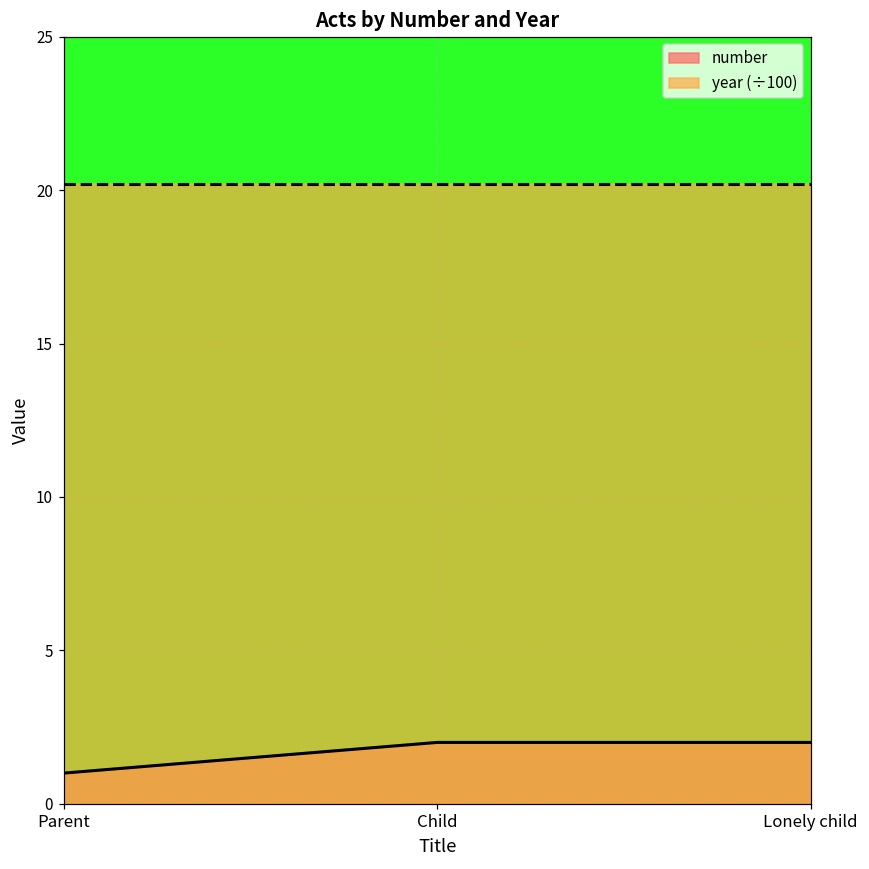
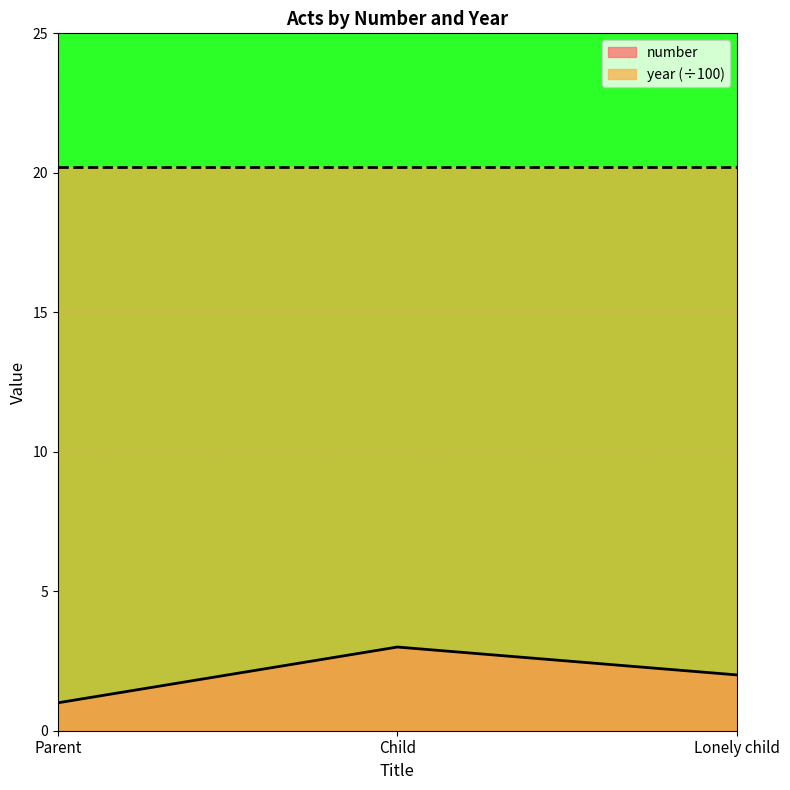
number, Child: 2 -> 3
